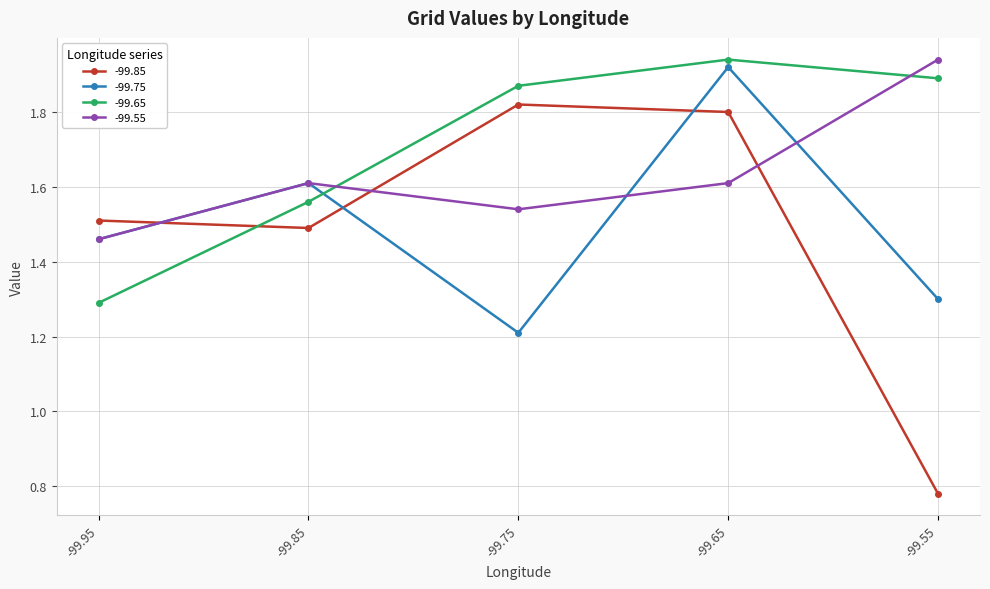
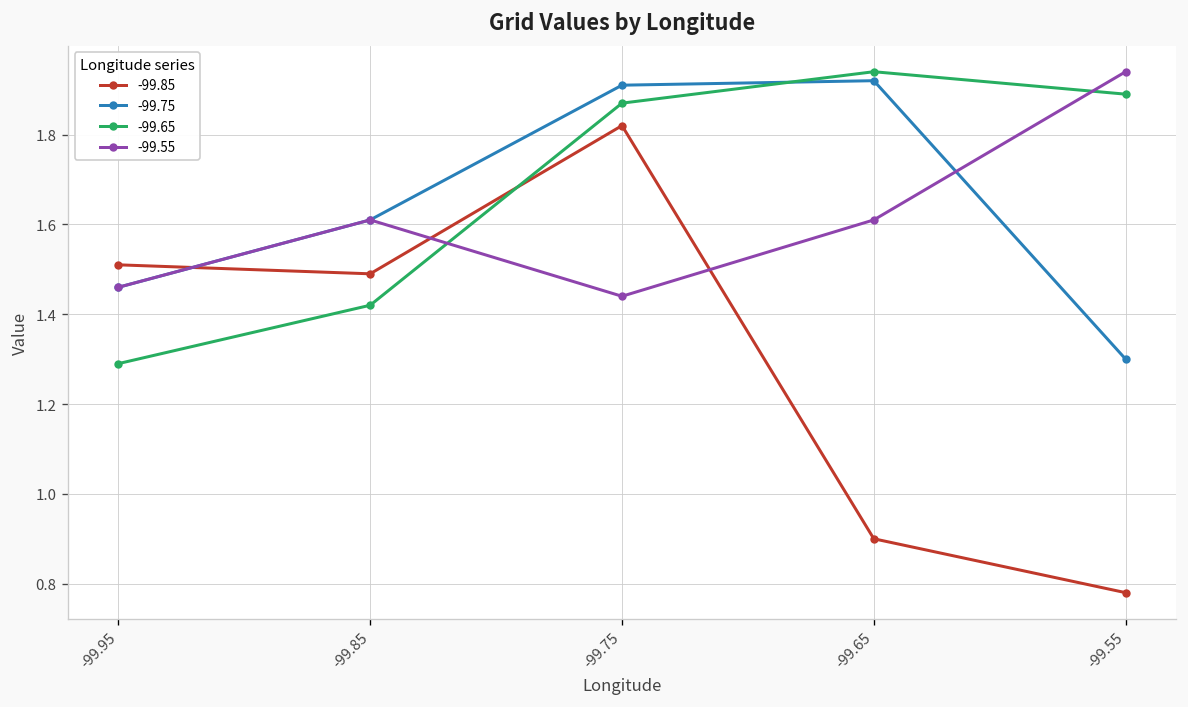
-99.65, -99.85: 1.56 -> 1.42
-99.75, -99.75: 1.21 -> 1.91
-99.55, -99.75: 1.54 -> 1.44
-99.85, -99.65: 1.8 -> 0.9
